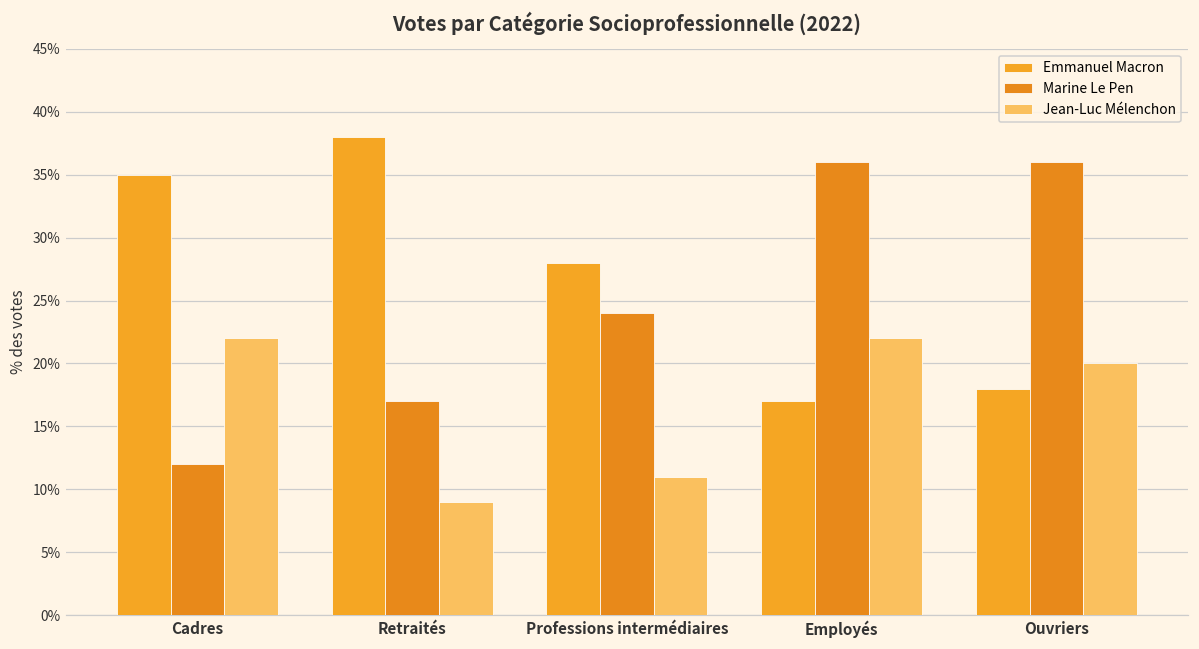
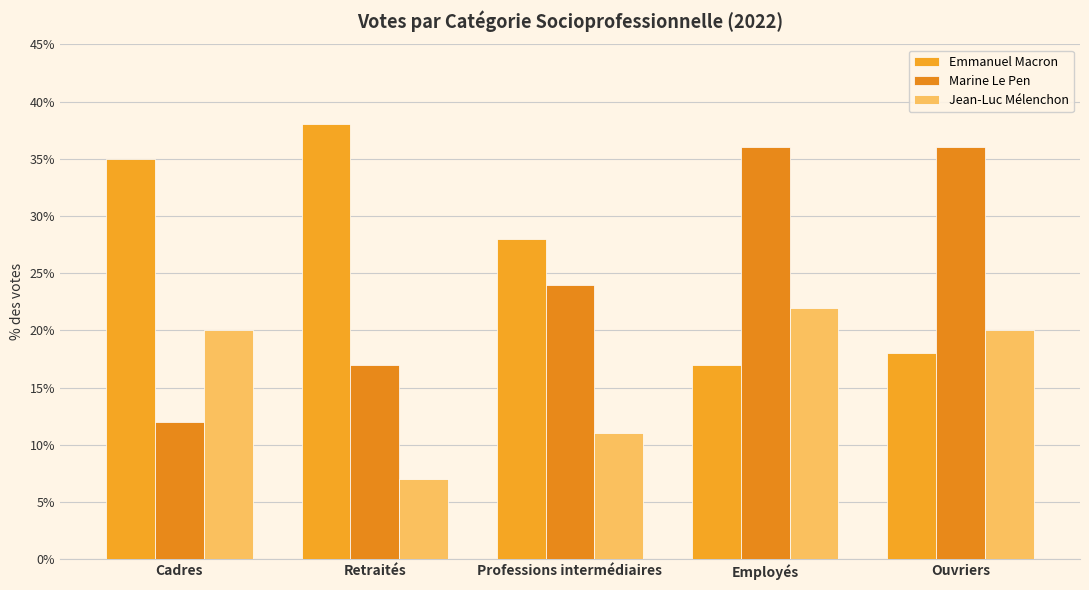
Jean-Luc Mélenchon, Cadres: 22% -> 20%
Jean-Luc Mélenchon, Retraités: 9% -> 7%
